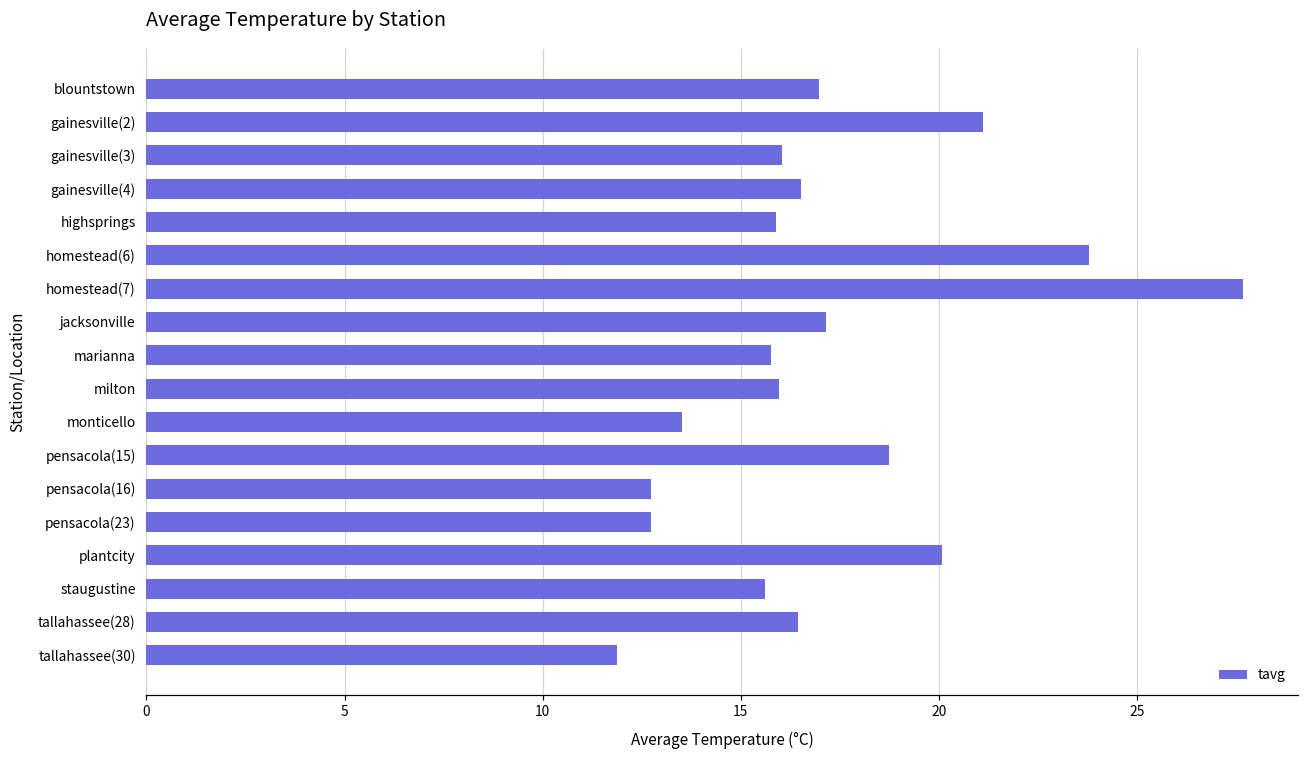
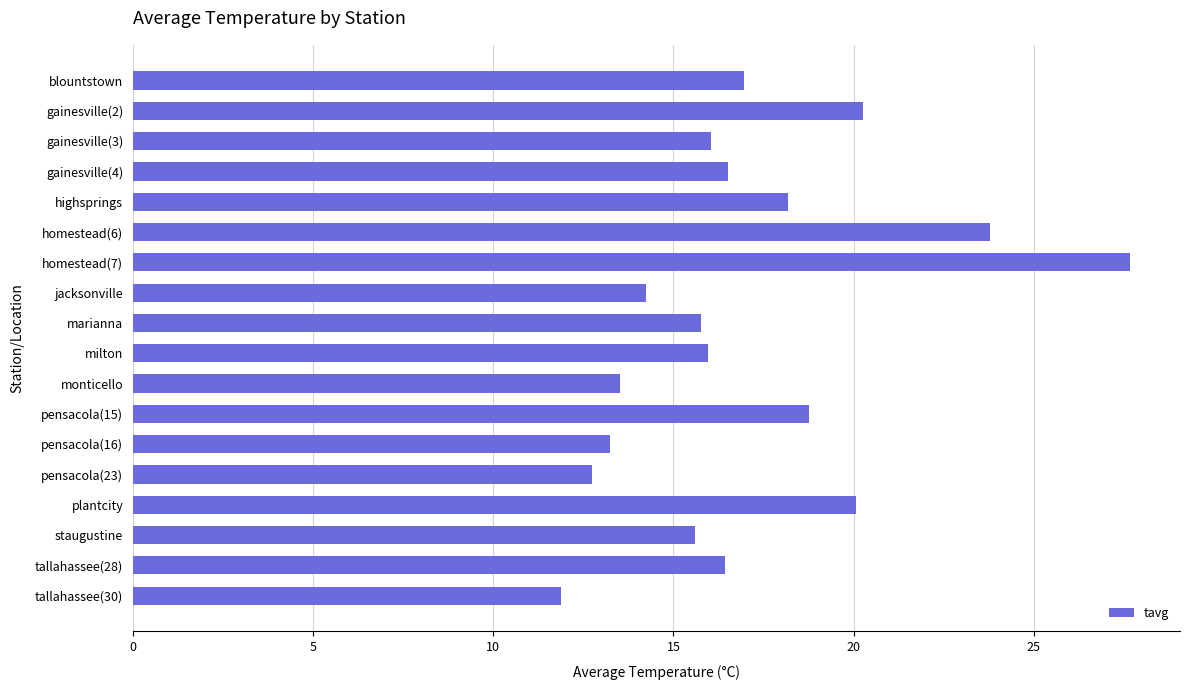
gainesville(2): 21.1 -> 20.3
highsprings: 15.9 -> 18.2
jacksonville: 17.1 -> 14.2
pensacola(16): 12.7 -> 13.2
